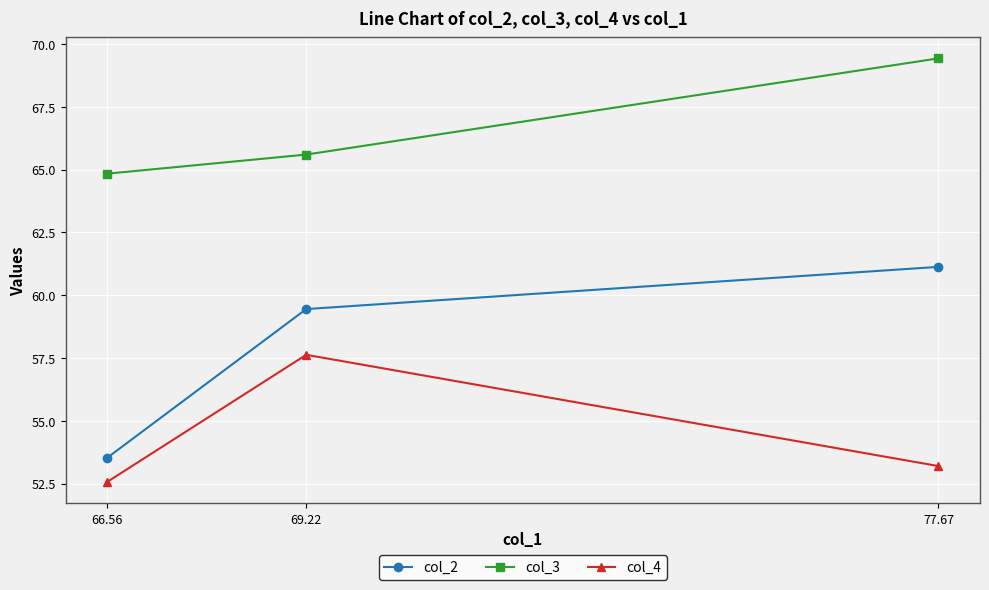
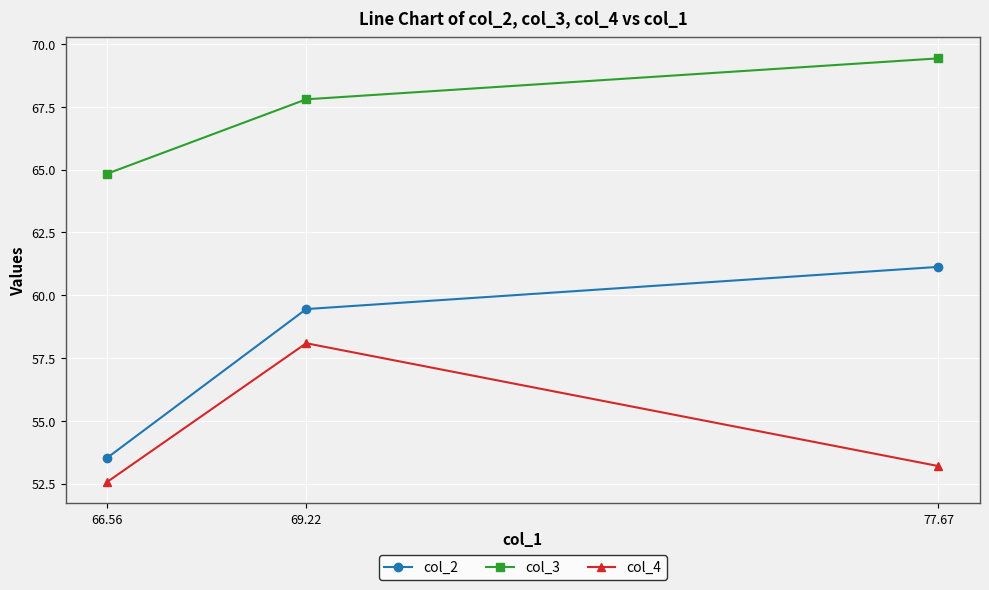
col_3, 69.22: 65.6 -> 67.8
col_4, 69.22: 57.6 -> 58.1
